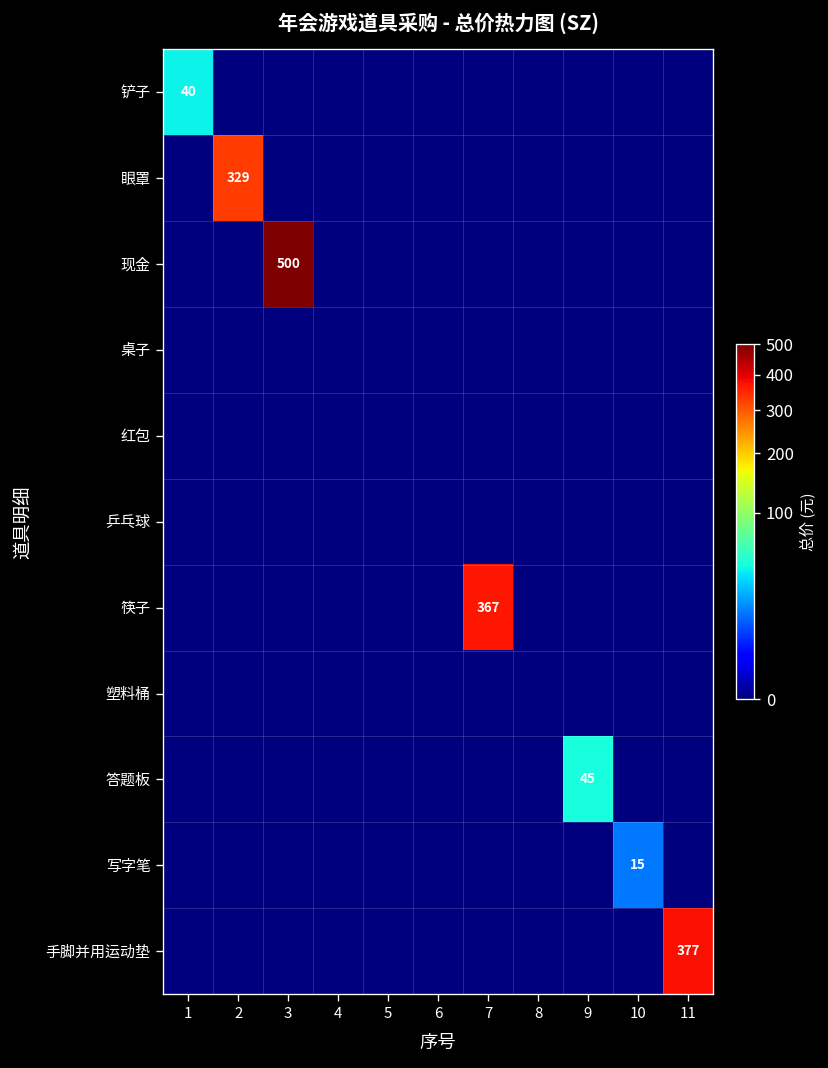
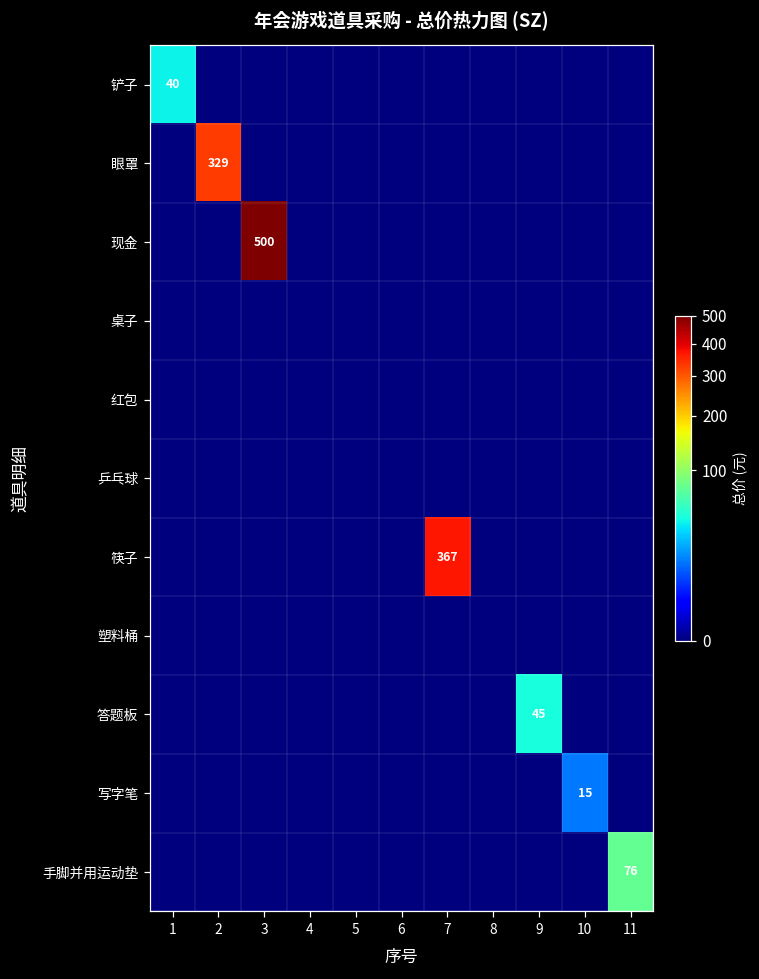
手脚并用运动垫, 11: 377 -> 76
